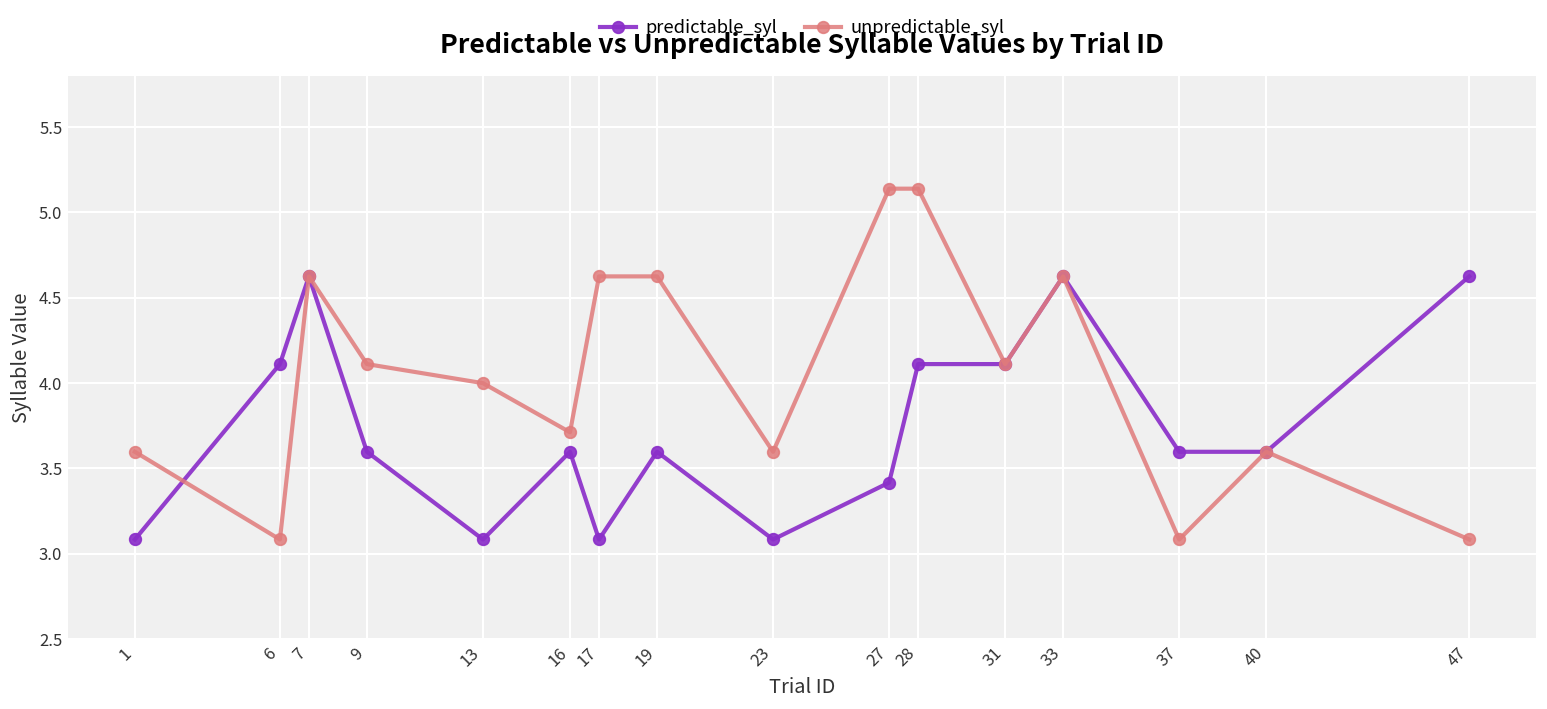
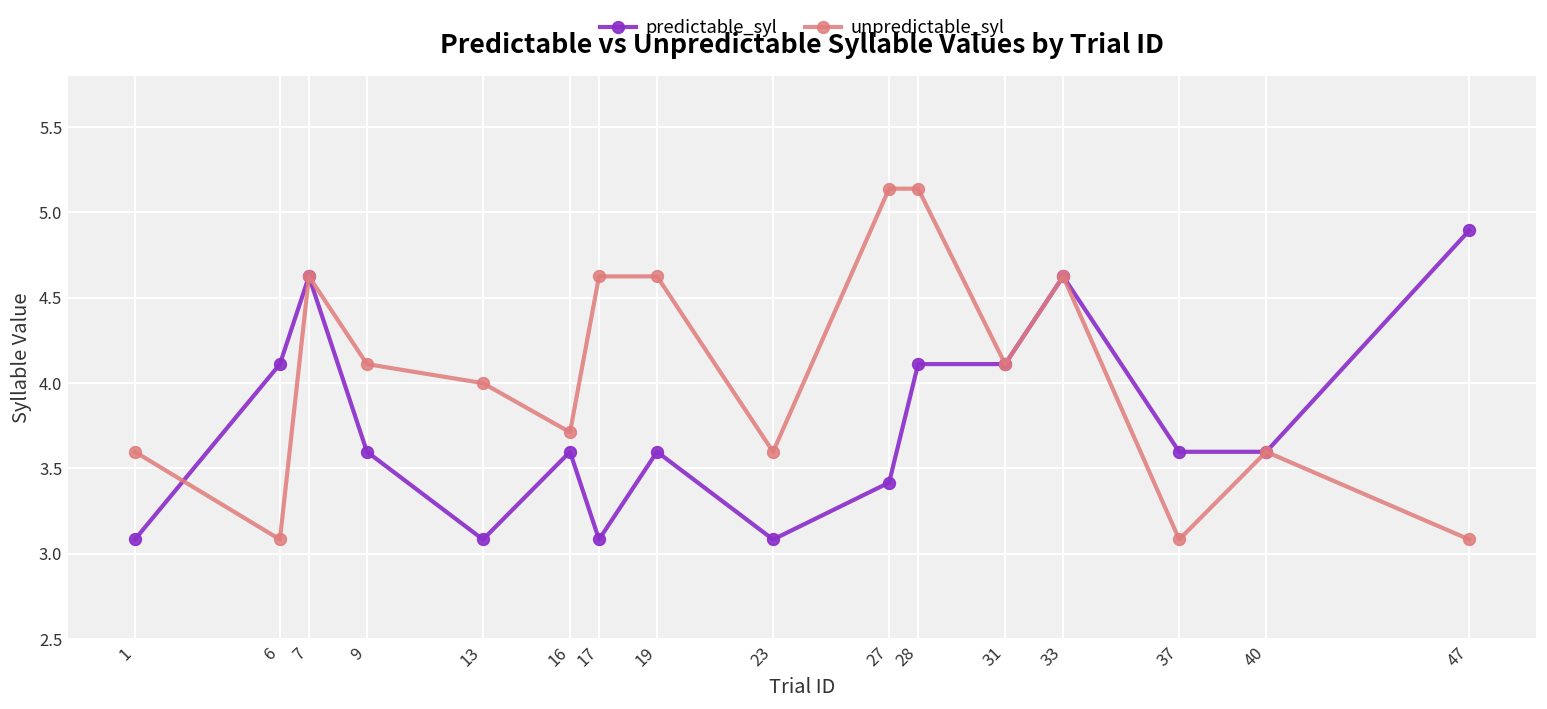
predictable_syl, 47: 4.63 -> 4.89
